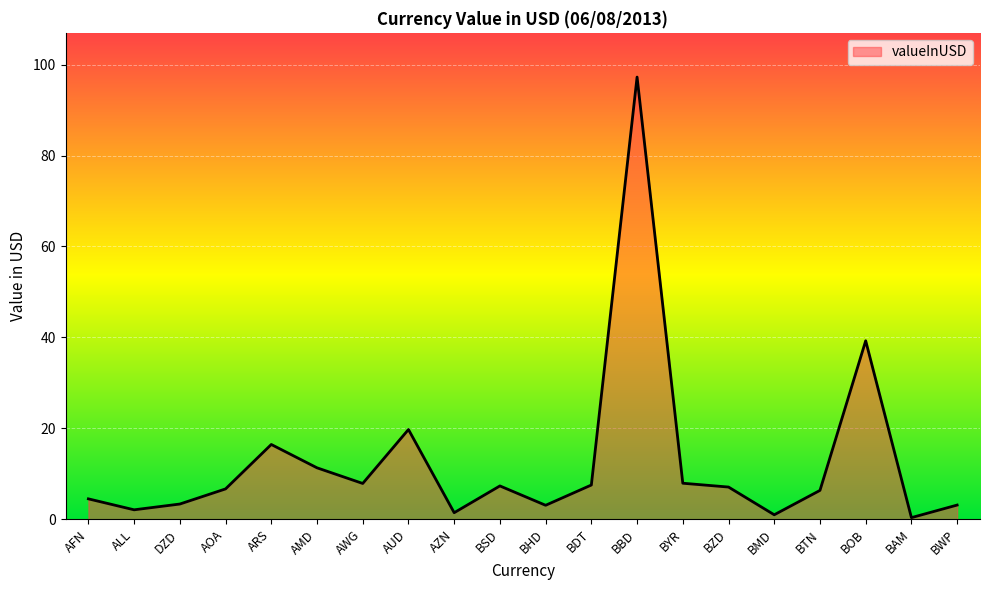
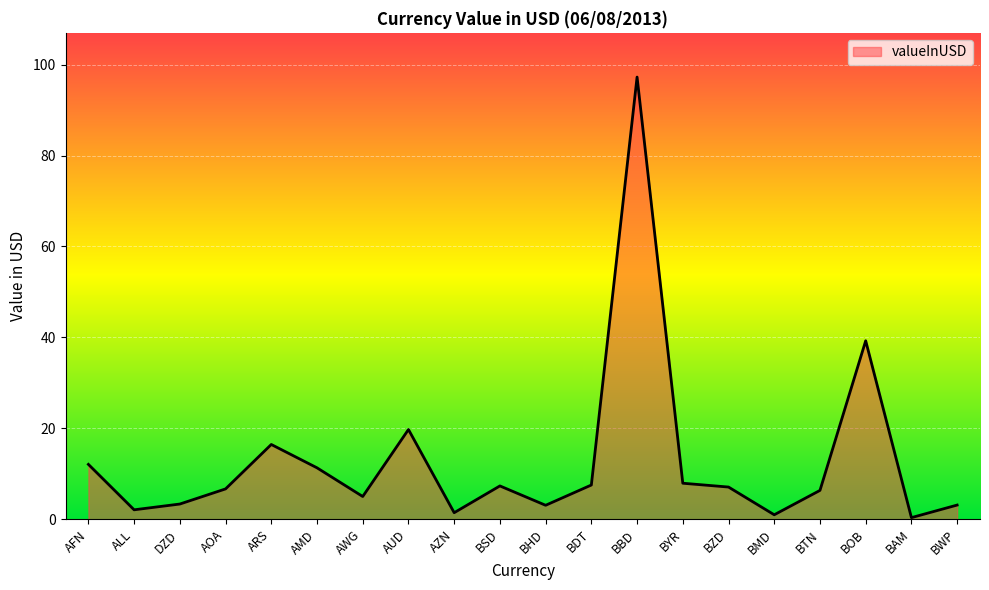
AFN: 4 -> 12
AWG: 8 -> 5
